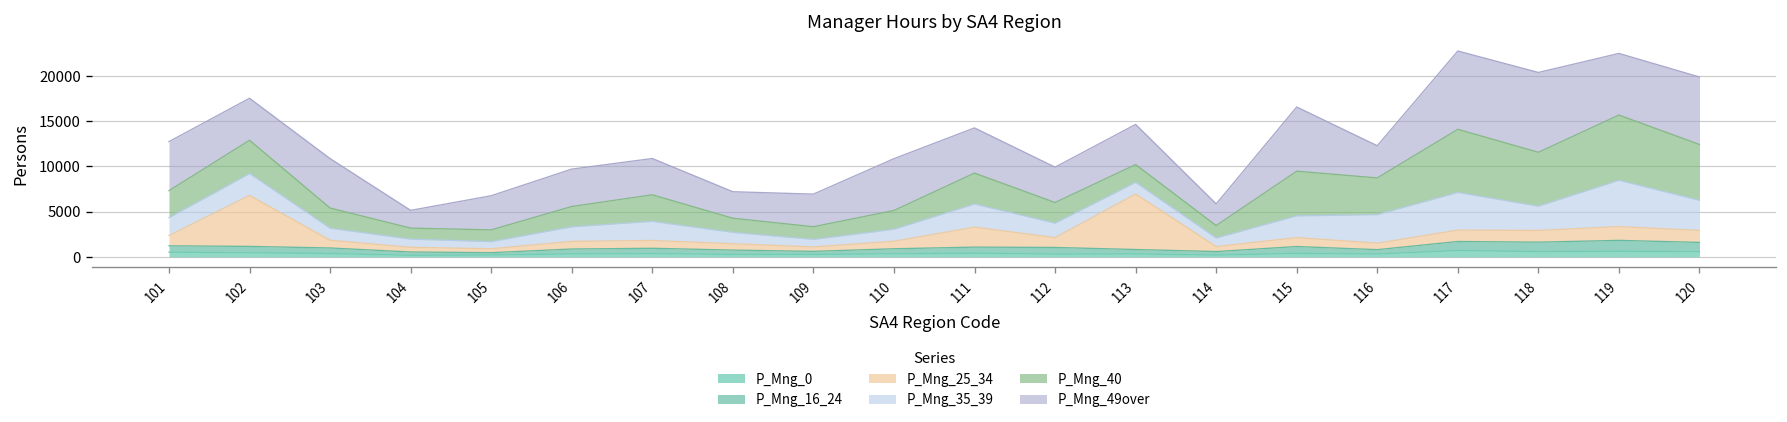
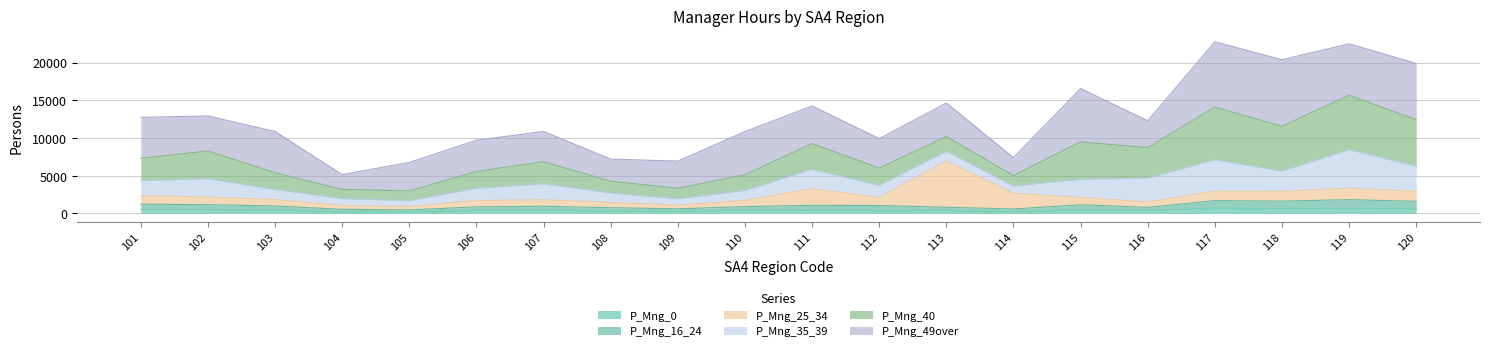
P_Mng_25_34, 102: 6000 -> 1000
P_Mng_25_34, 114: 1000 -> 2000
